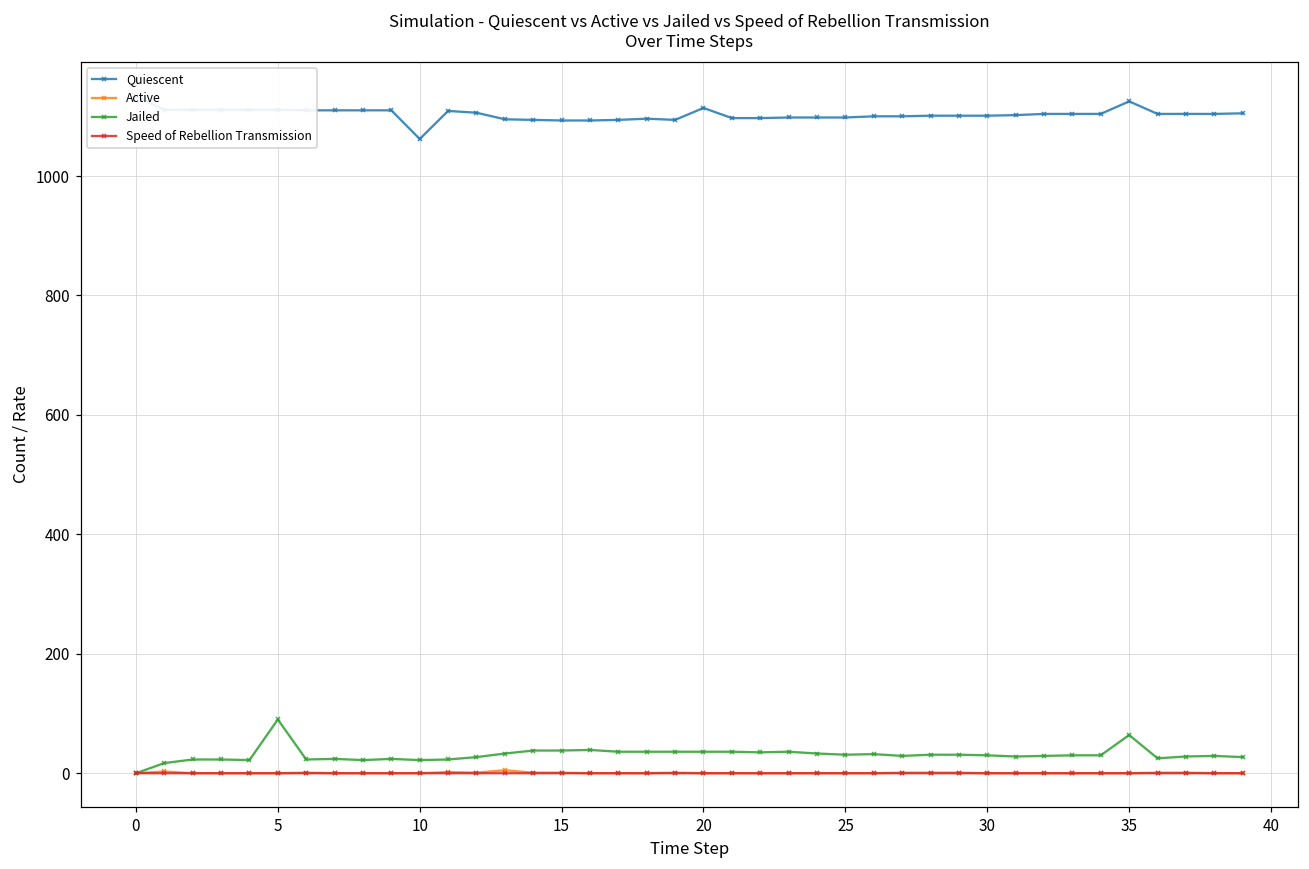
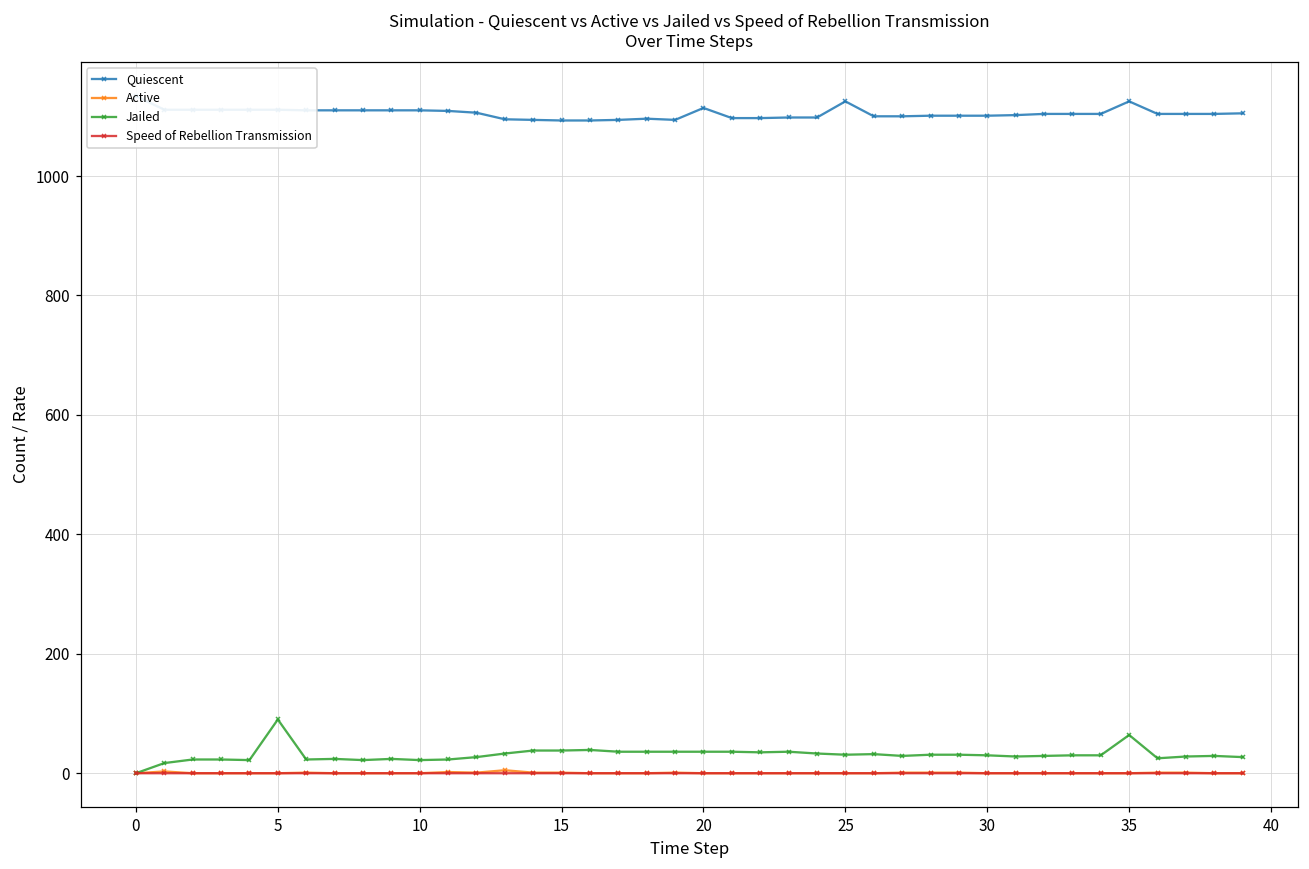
Quiescent, 10: 1060 -> 1110
Quiescent, 25: 1100 -> 1130
